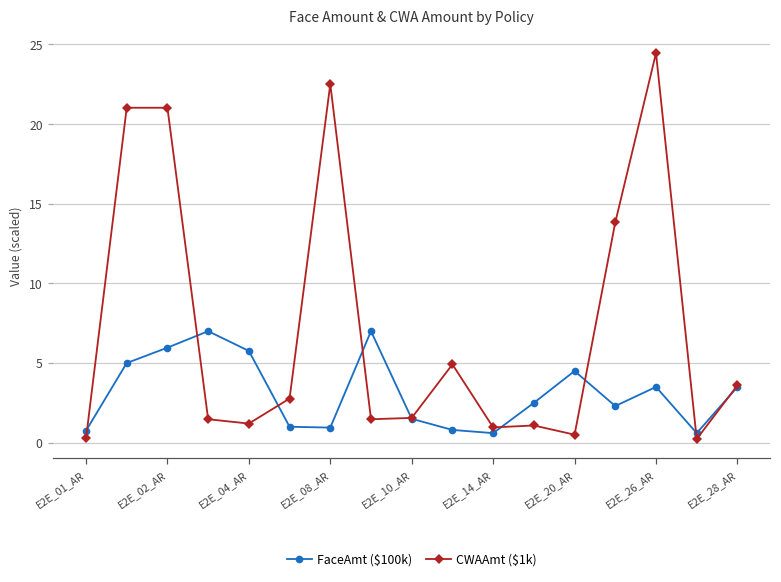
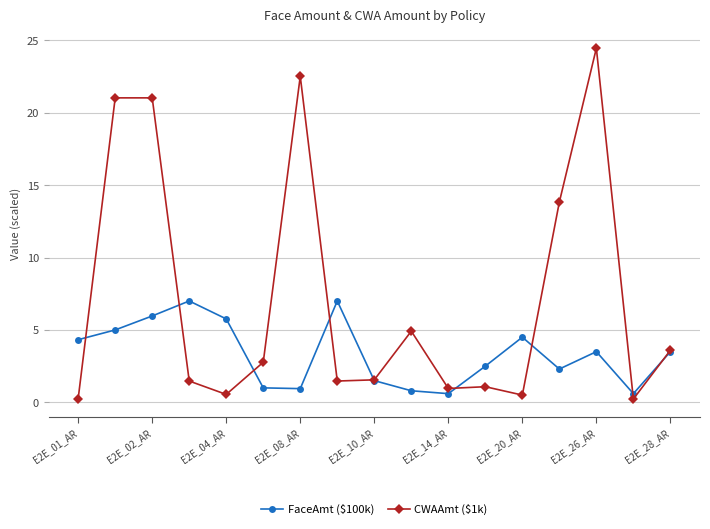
FaceAmt ($100k), E2E_01_AR: 0.8 -> 4.3
CWAAmt ($1k), E2E_04_AR: 1.2 -> 0.5
